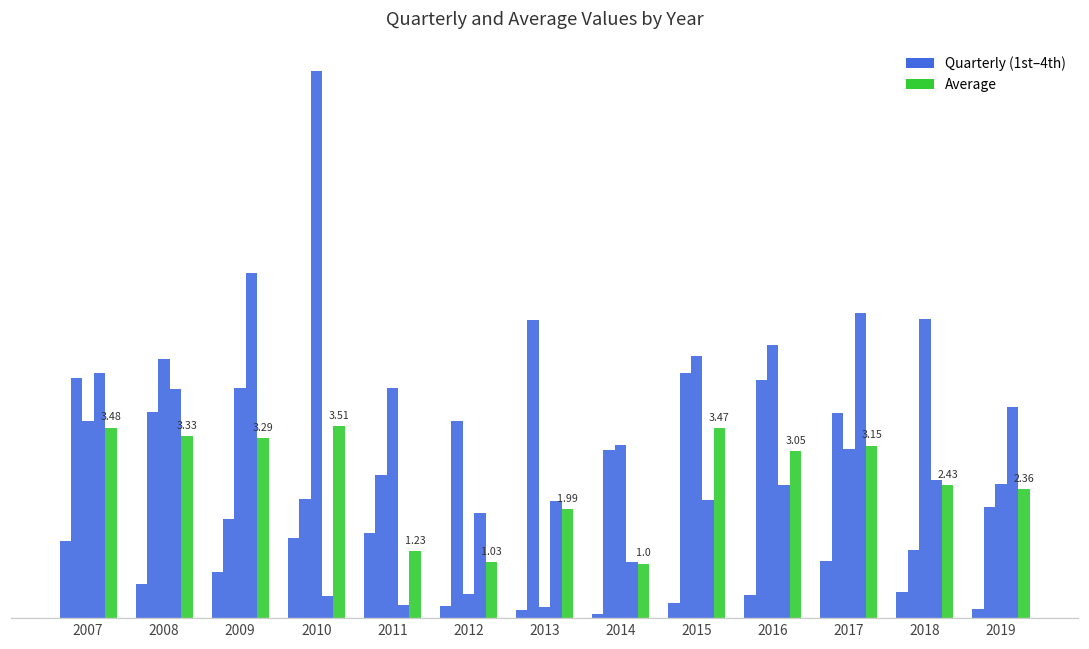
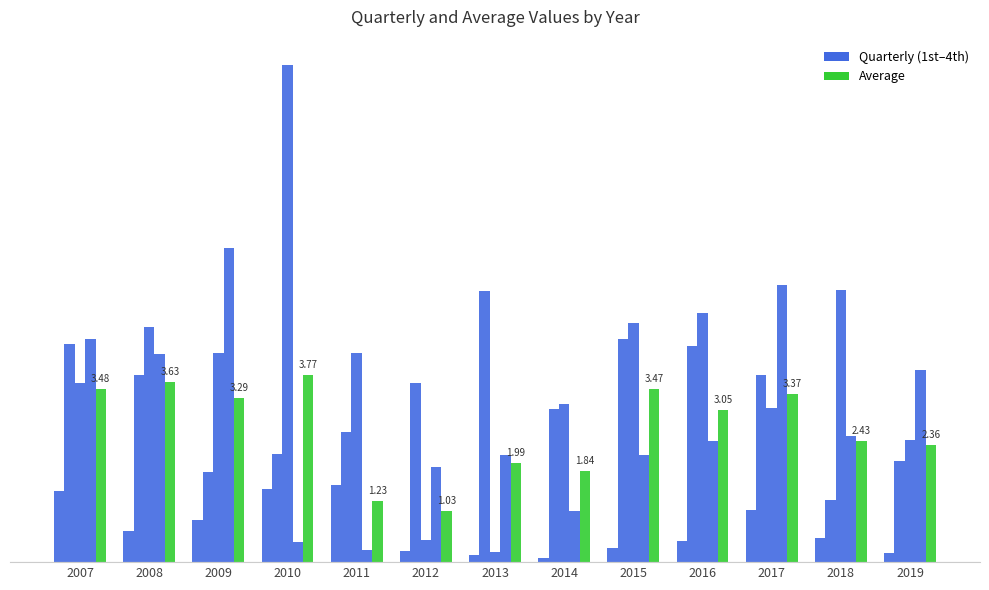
Average, 2008: 3.33 -> 3.63
Average, 2010: 3.51 -> 3.77
Average, 2014: 1.0 -> 1.84
Average, 2017: 3.15 -> 3.37
